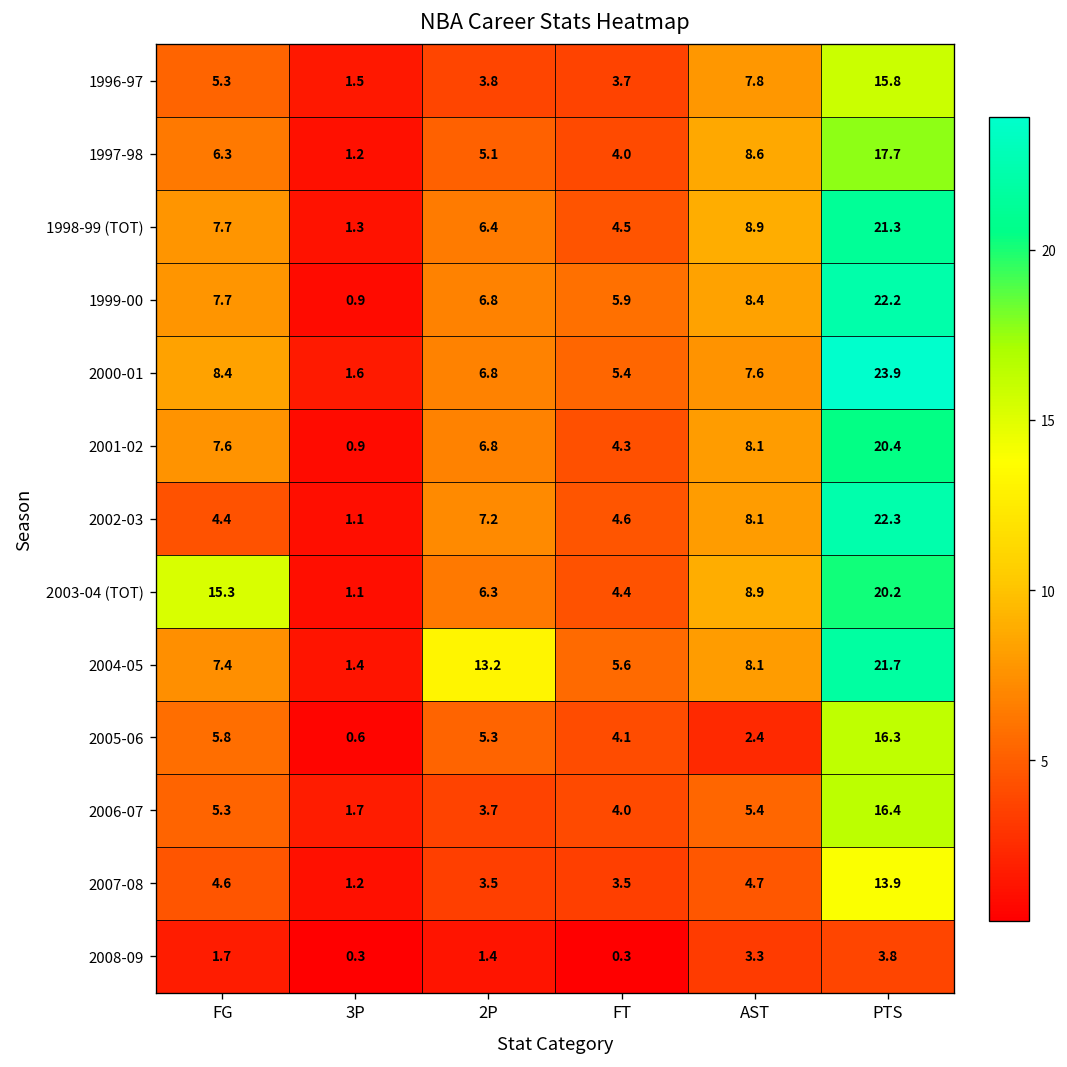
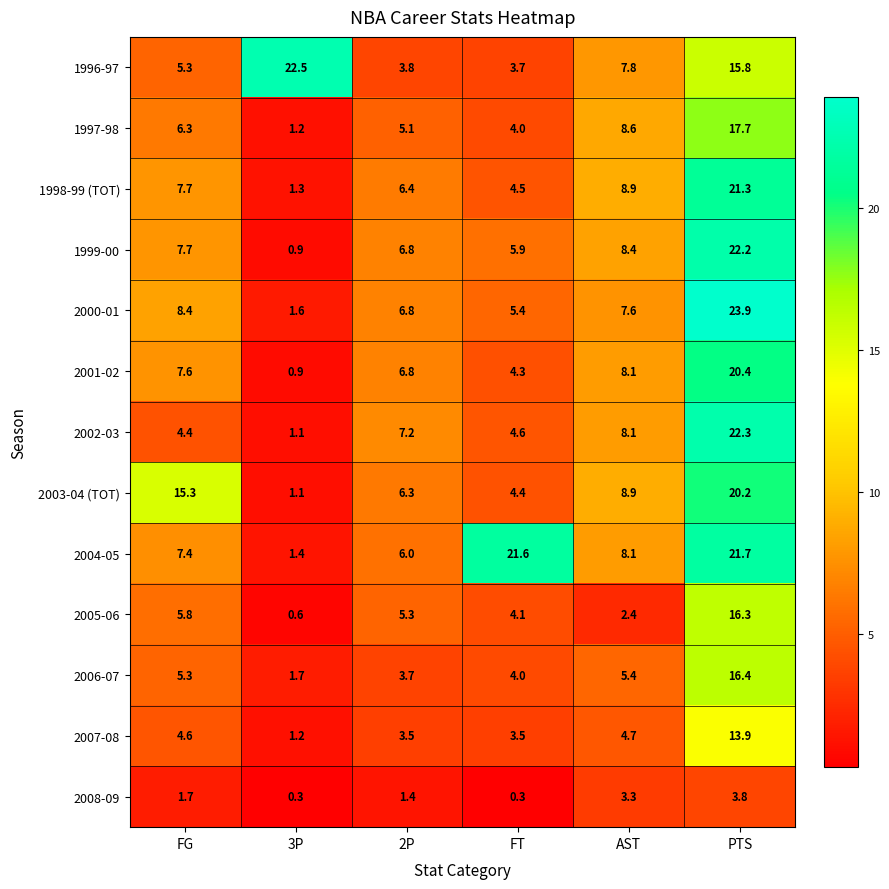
1996-97, 3P: 1.5 -> 22.5
2004-05, 2P: 13.2 -> 6.0
2004-05, FT: 5.6 -> 21.6
